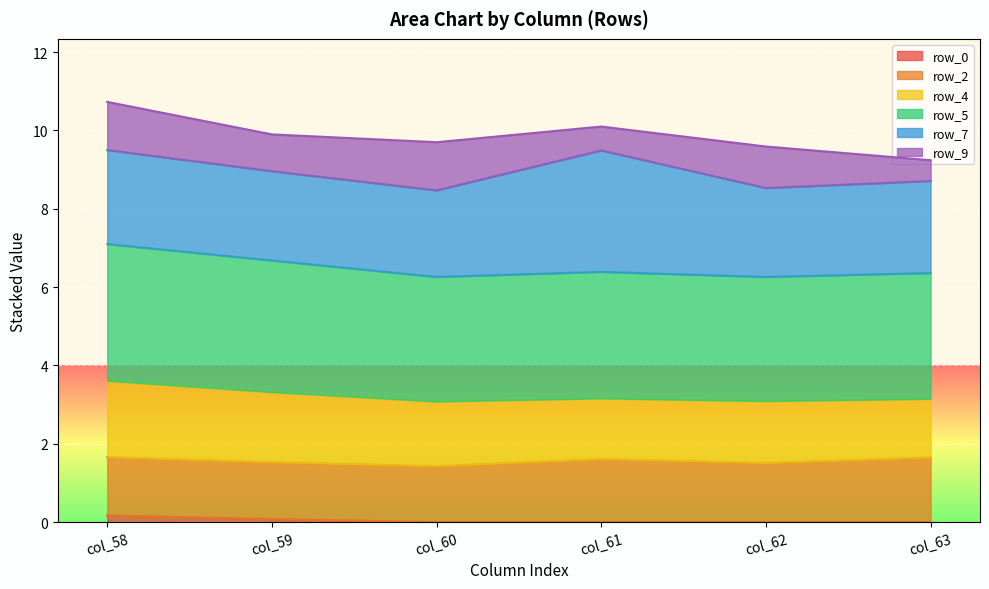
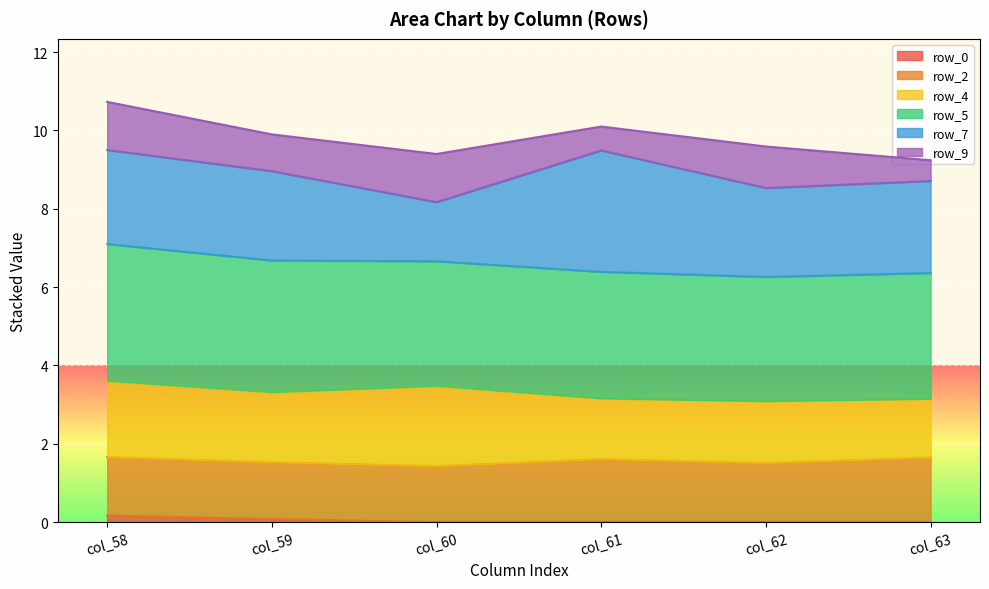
row_4, col_60: 1.7 -> 2.1
row_7, col_60: 2.2 -> 1.5
